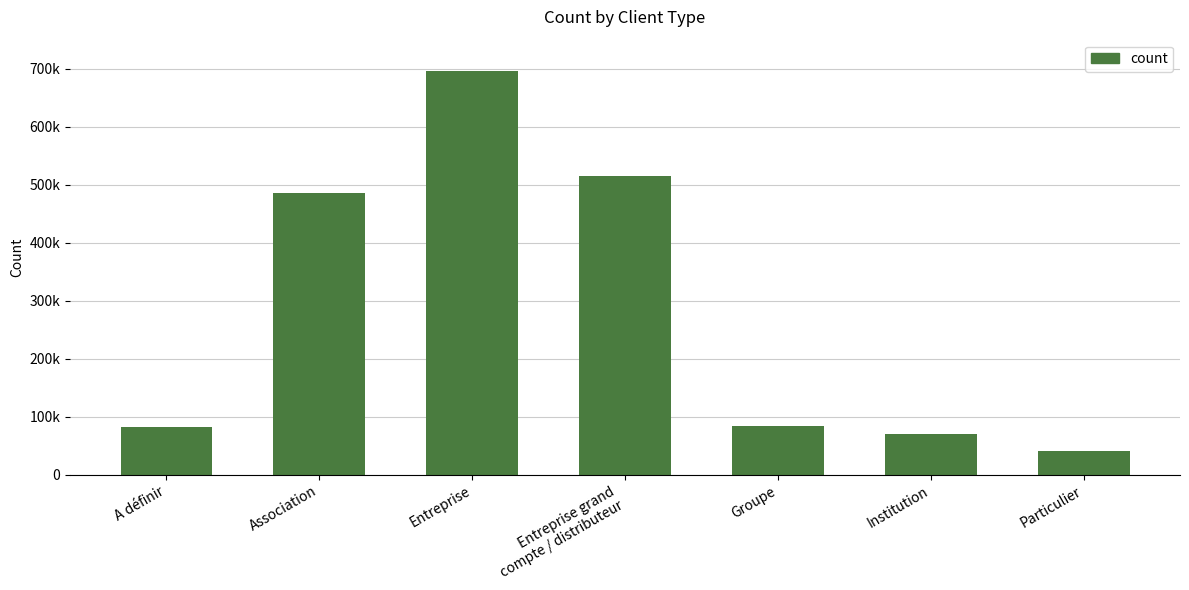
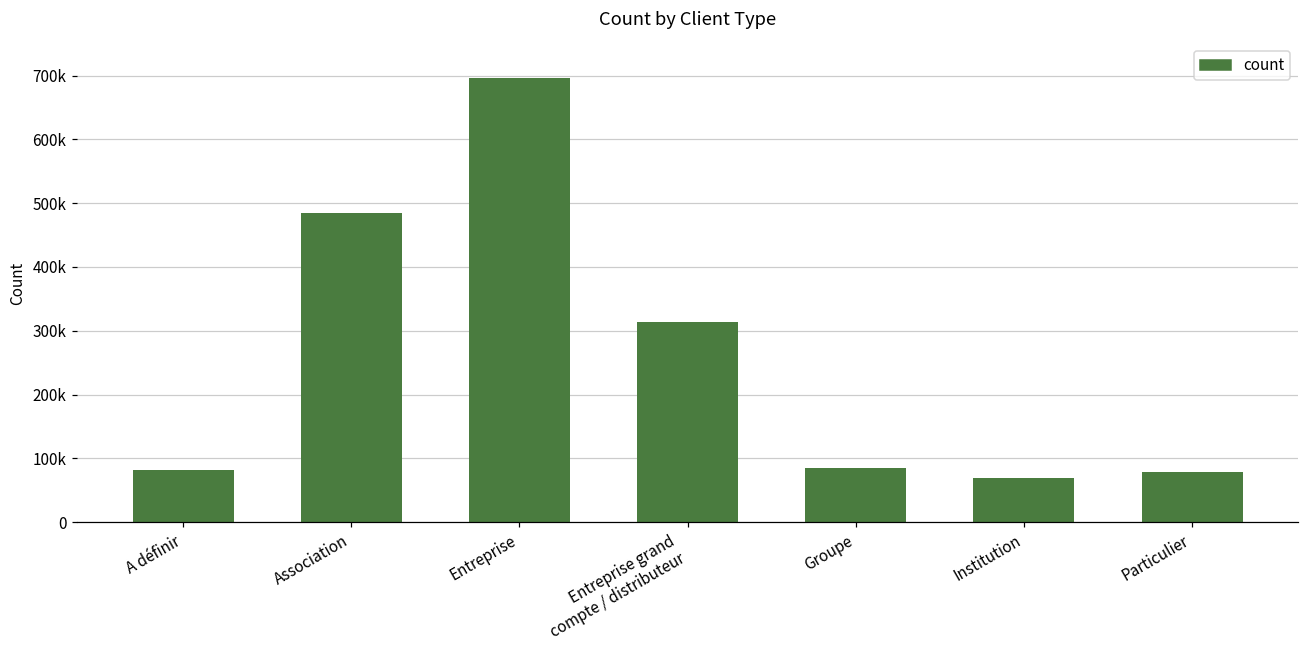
Entreprise grand compte / distributeur: 520000 -> 310000
Particulier: 40000 -> 80000
